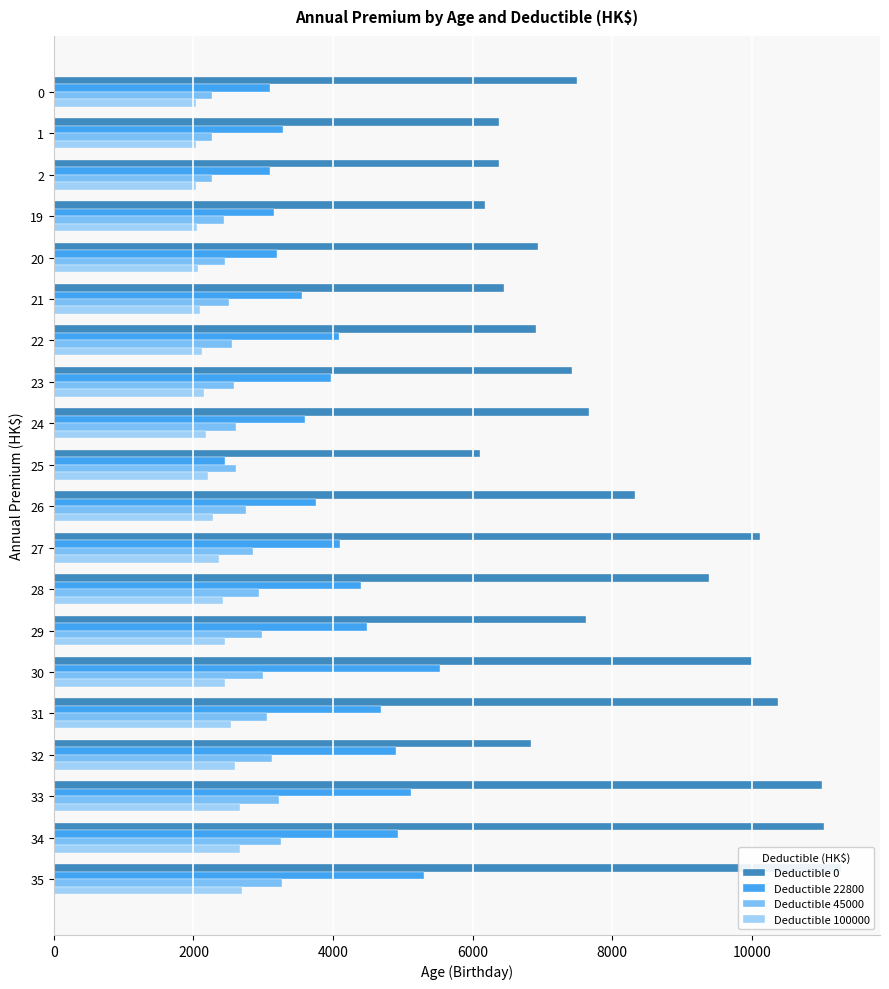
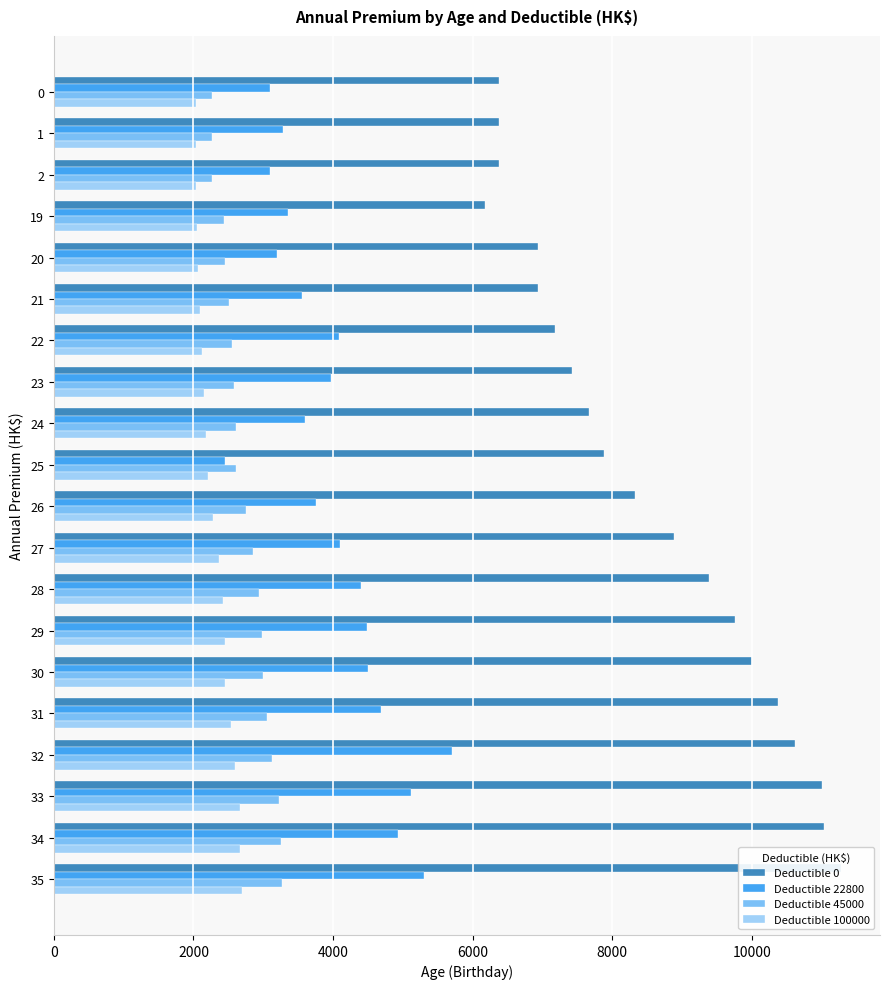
Deductible 0, 0: 7500 -> 6400
Deductible 22800, 19: 3200 -> 3400
Deductible 0, 21: 6500 -> 6900
Deductible 0, 22: 6900 -> 7200
Deductible 0, 25: 6100 -> 7900
Deductible 0, 27: 10100 -> 8900
Deductible 0, 29: 7600 -> 9800
Deductible 22800, 30: 5500 -> 4500
Deductible 0, 32: 6800 -> 10600
Deductible 22800, 32: 4900 -> 5700
